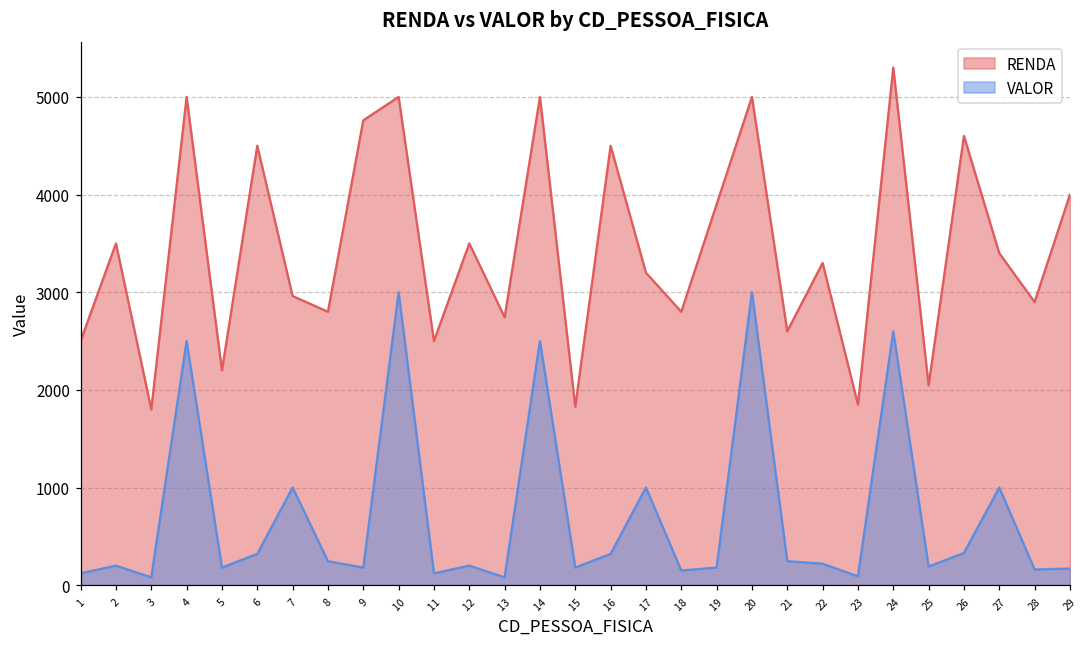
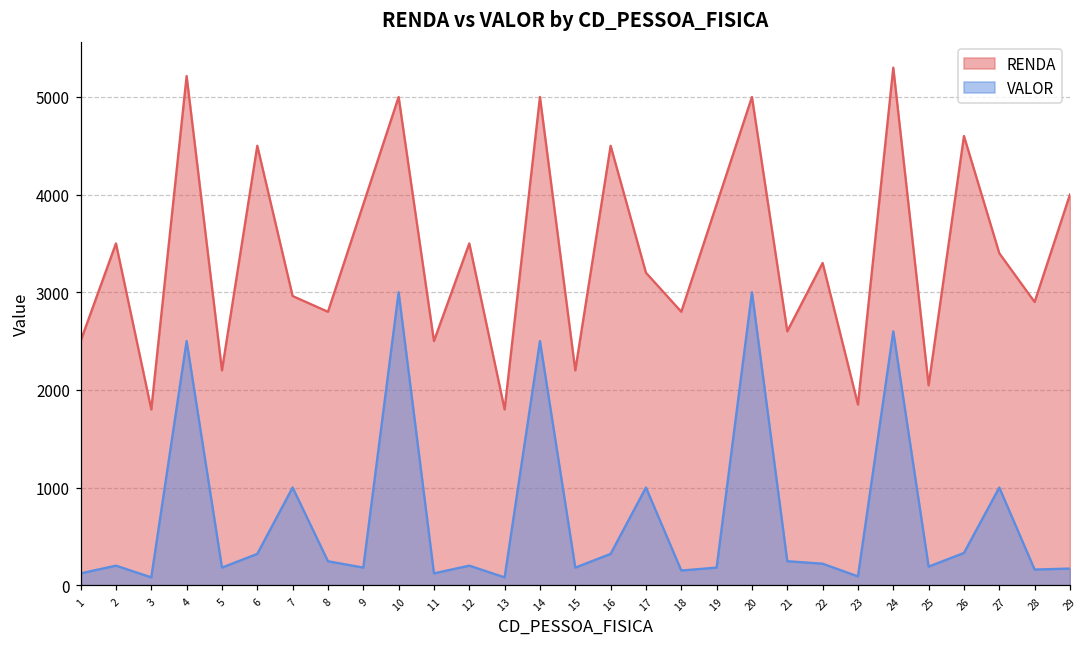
RENDA, 4: 5000 -> 5200
RENDA, 9: 4800 -> 3900
RENDA, 13: 2700 -> 1800
RENDA, 15: 1800 -> 2200
